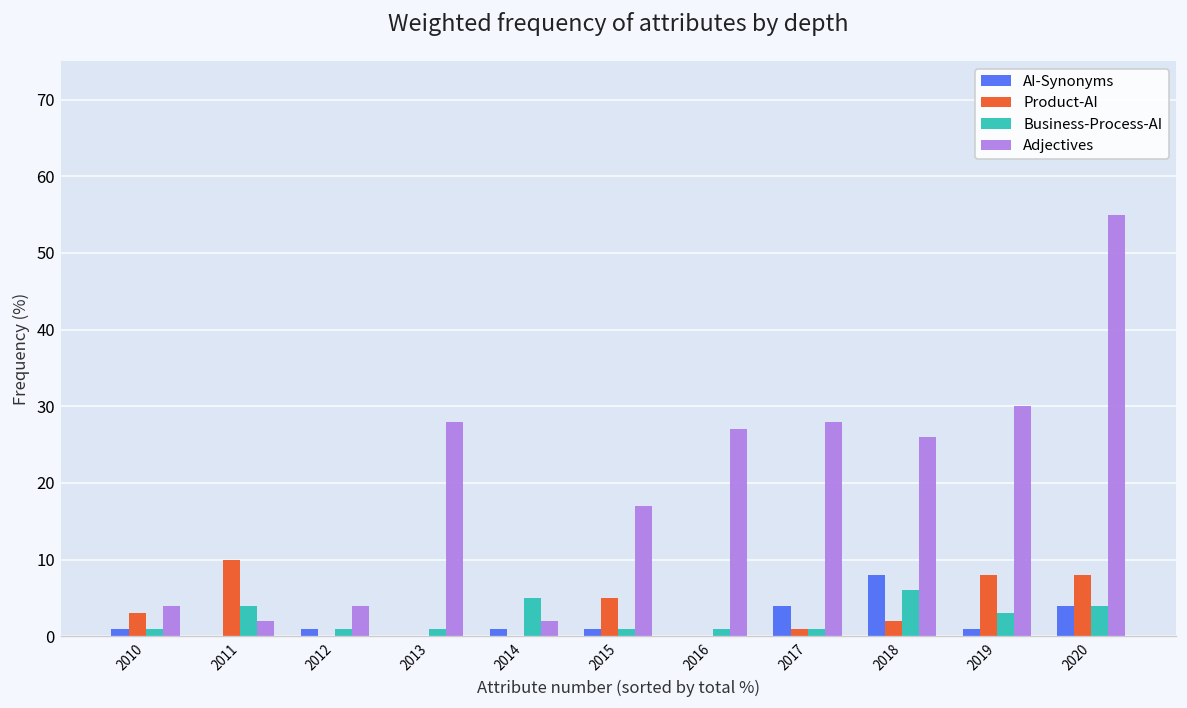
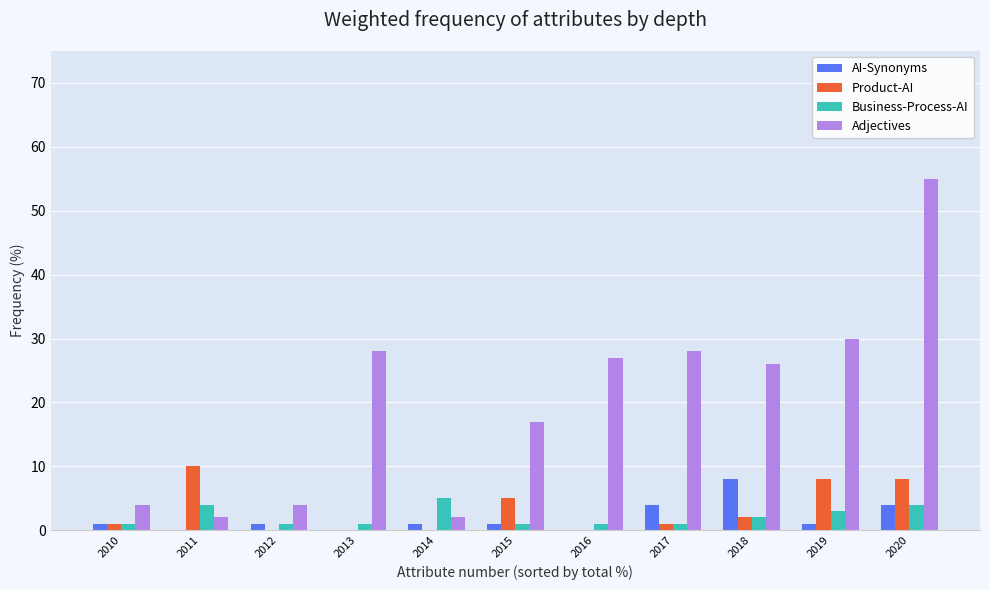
Product-AI, 2010: 3 -> 1
Business-Process-AI, 2018: 6 -> 2
